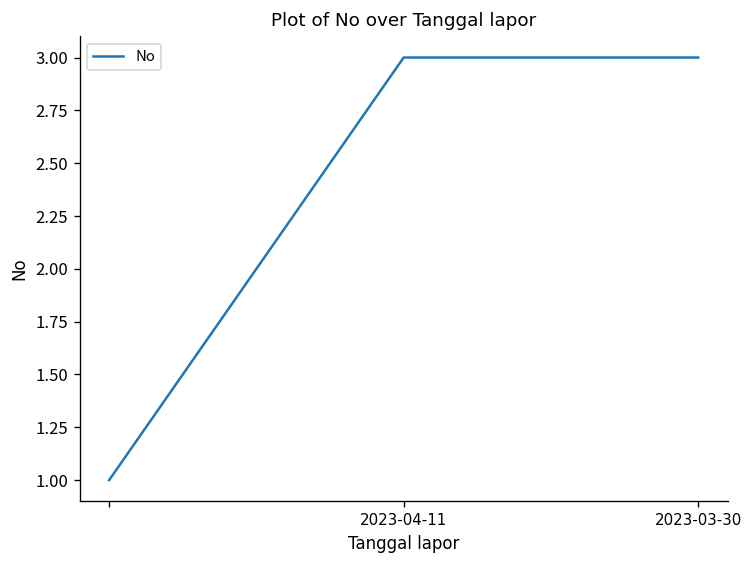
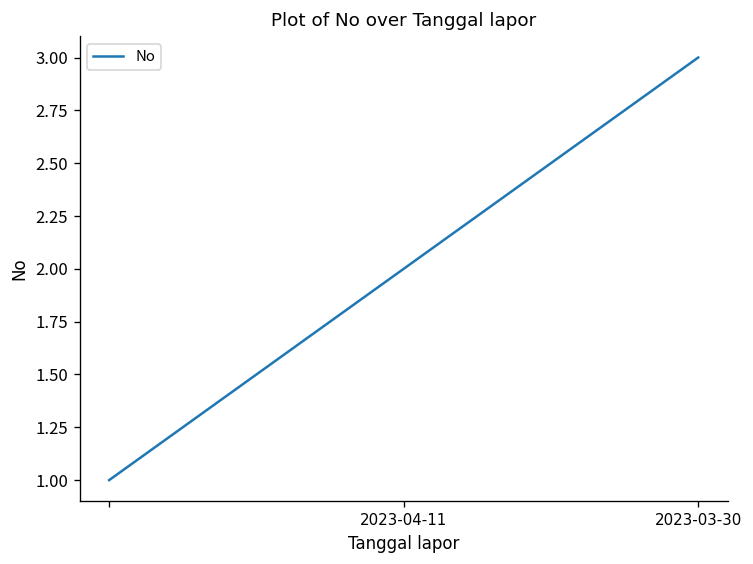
2023-04-11: 3 -> 2
